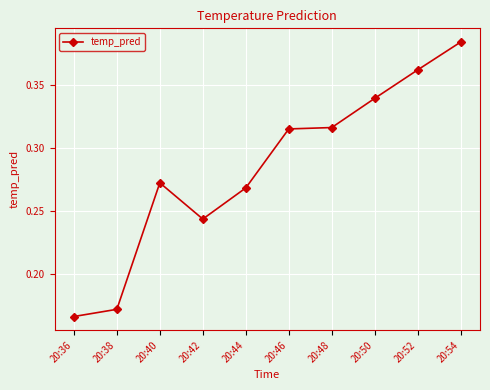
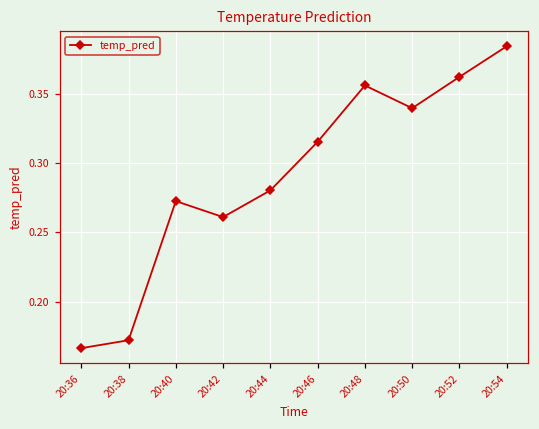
20:42: 0.244 -> 0.261
20:44: 0.268 -> 0.280
20:48: 0.316 -> 0.356
